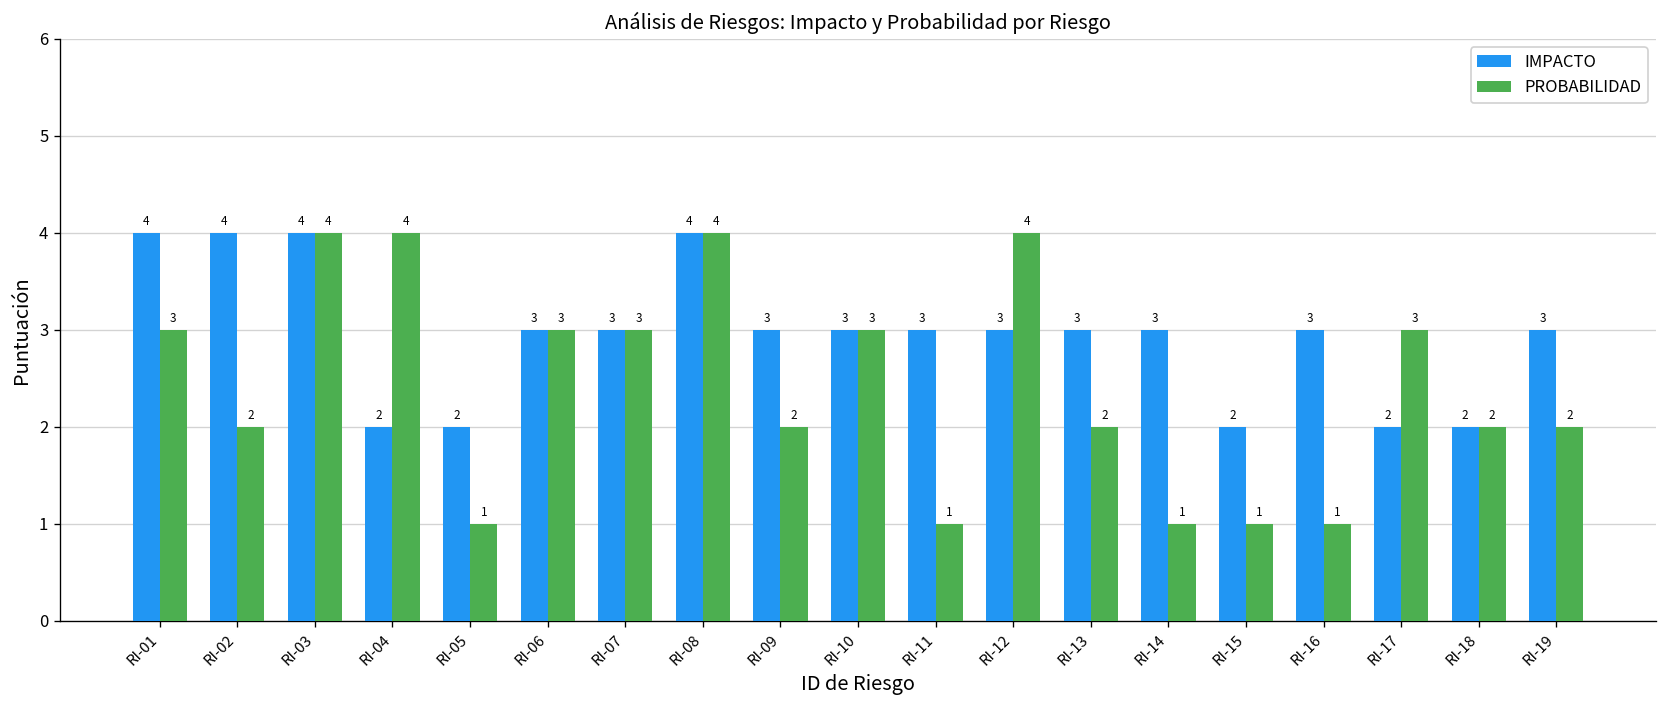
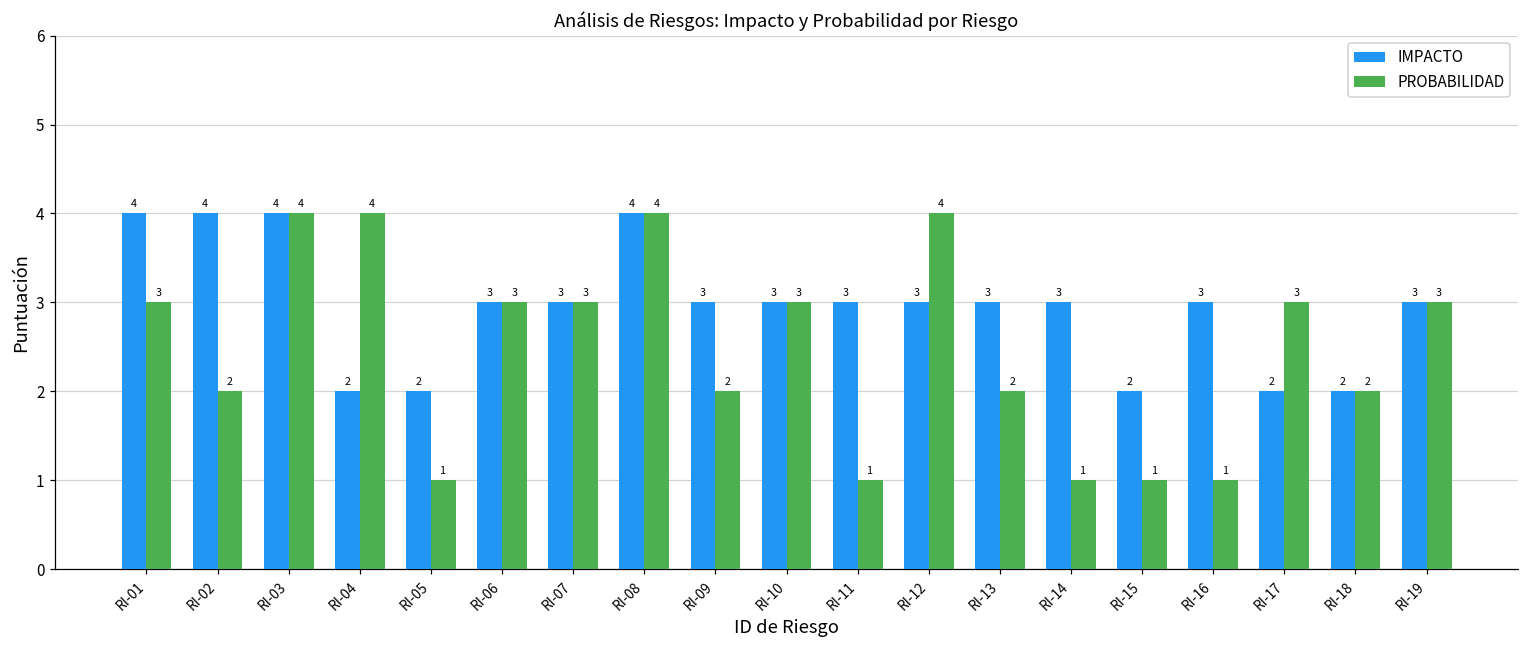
PROBABILIDAD, RI-19: 2 -> 3
